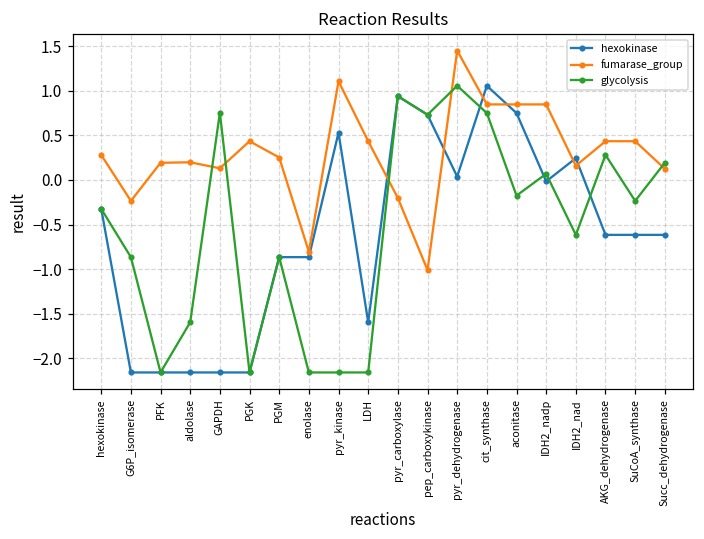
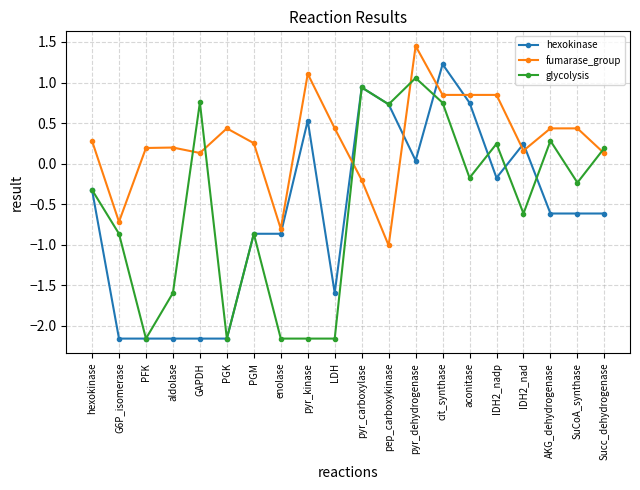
fumarase_group, G6P_isomerase: -0.2 -> -0.7
hexokinase, cit_synthase: 1.1 -> 1.2
hexokinase, IDH2_nadp: 0.0 -> -0.2
glycolysis, IDH2_nadp: 0.1 -> 0.2
